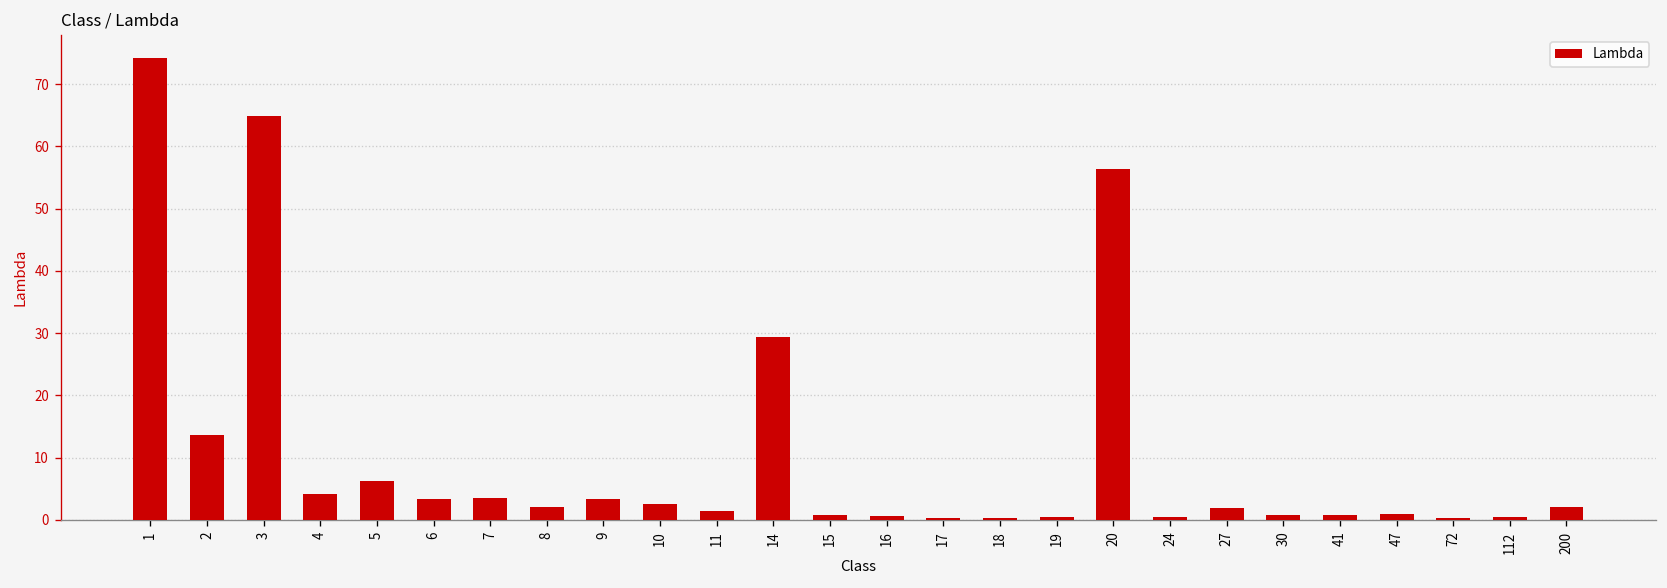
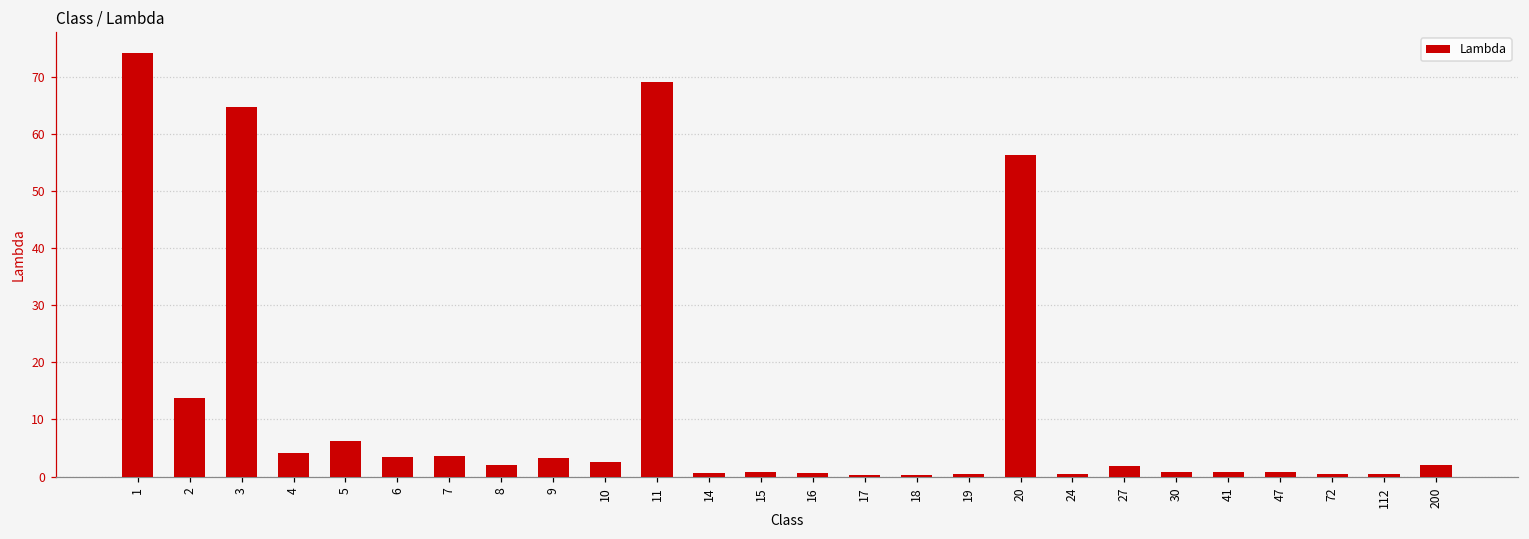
11: 1 -> 69
14: 29 -> 1
